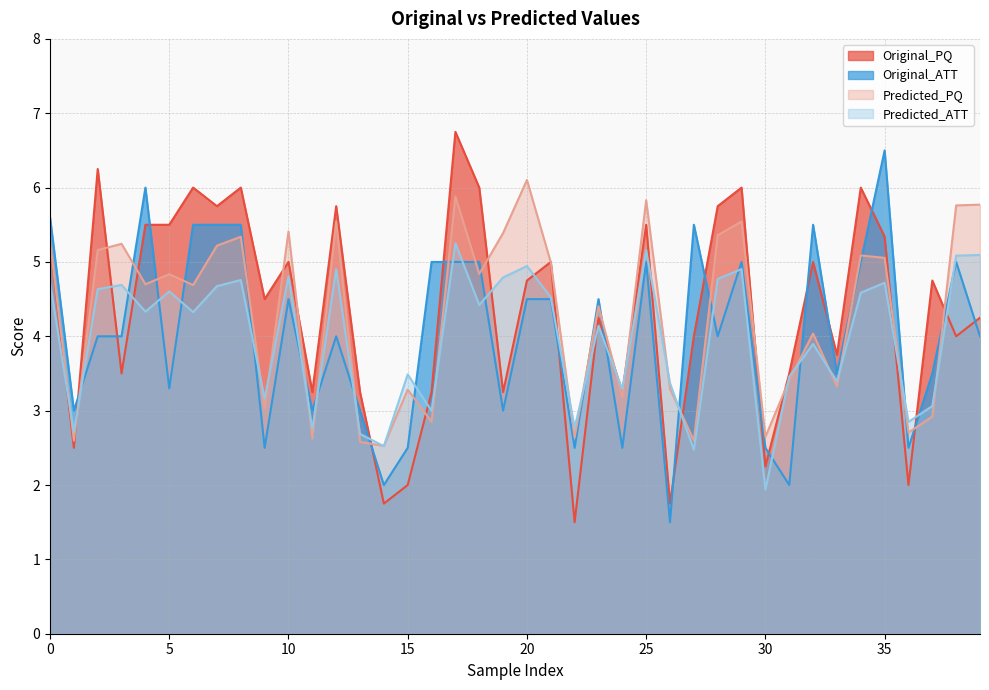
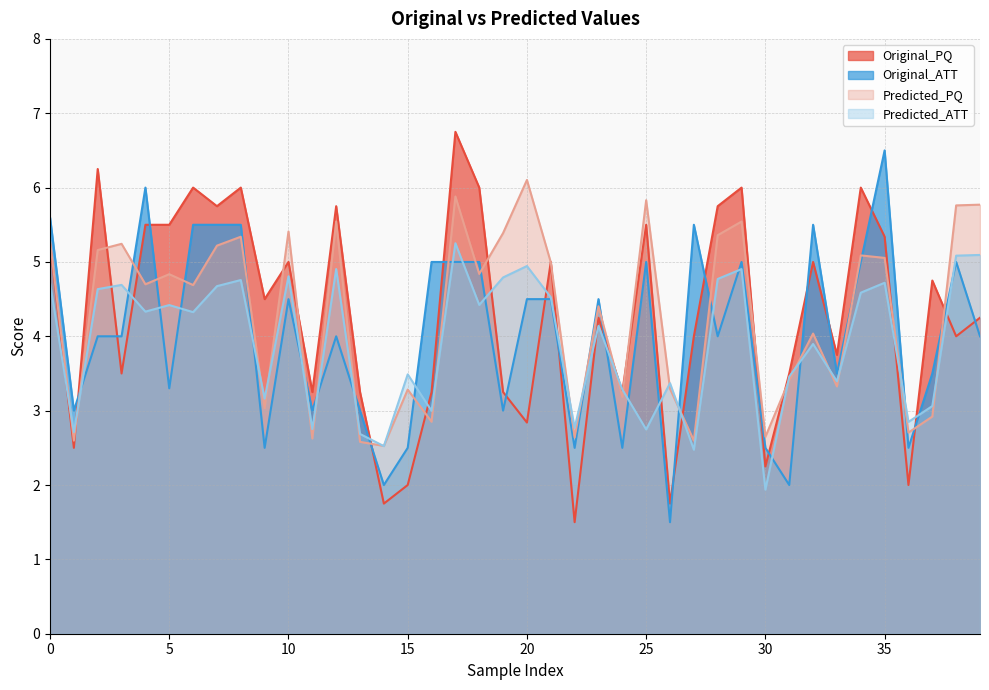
Predicted_ATT, 5: 4.6 -> 4.4
Original_PQ, 20: 4.8 -> 2.8
Predicted_ATT, 25: 5.2 -> 2.7
